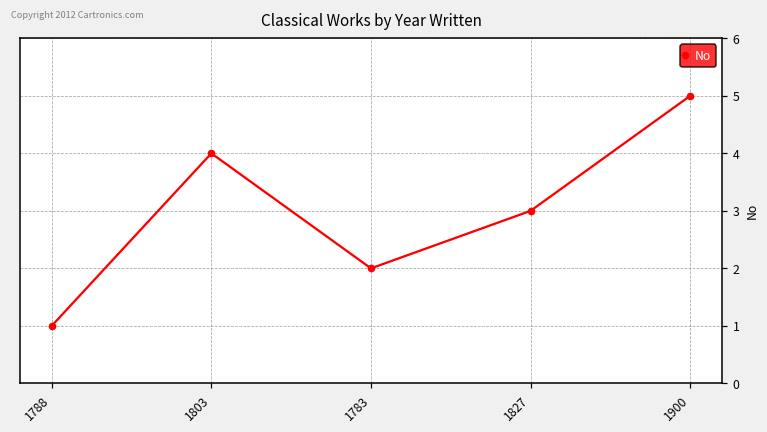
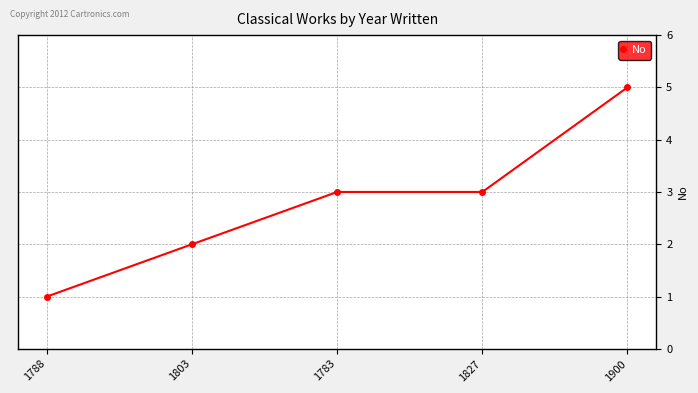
1803: 4 -> 2
1783: 2 -> 3
